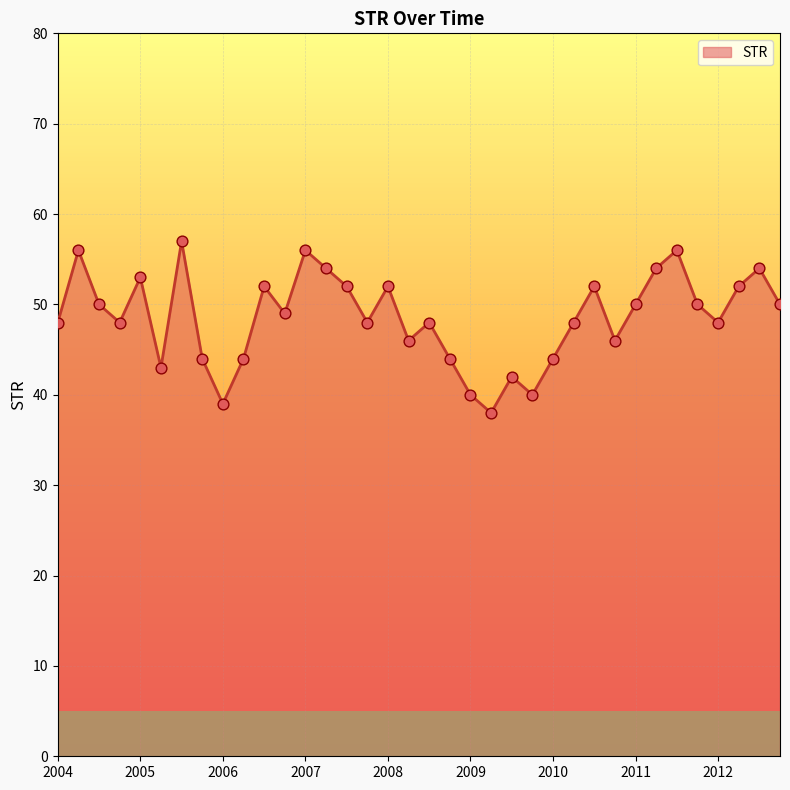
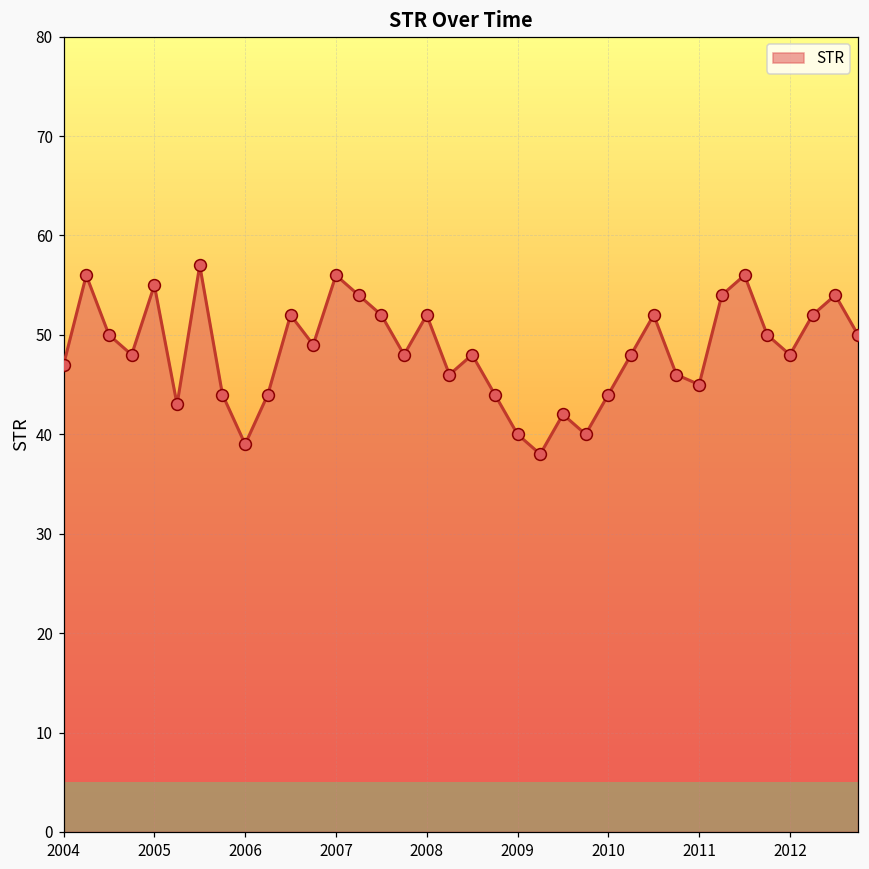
2004: 48 -> 47
2005: 53 -> 55
2011: 50 -> 45
